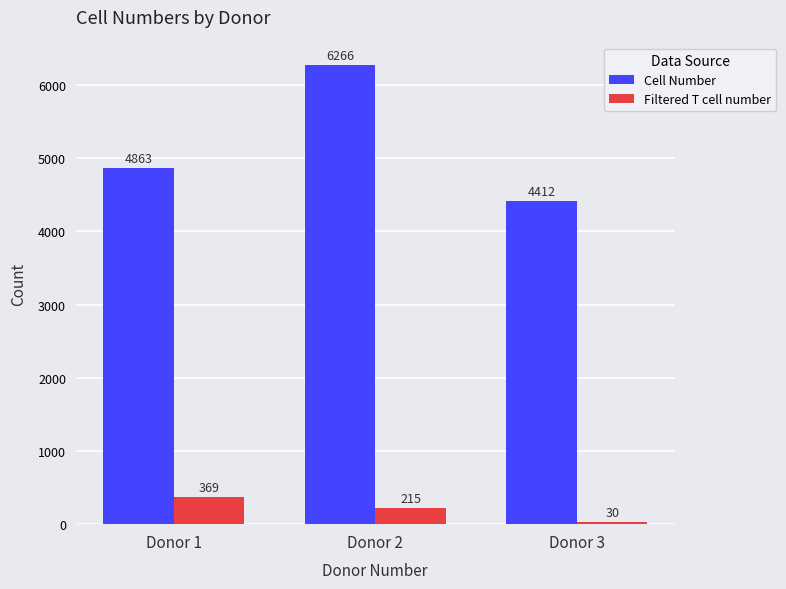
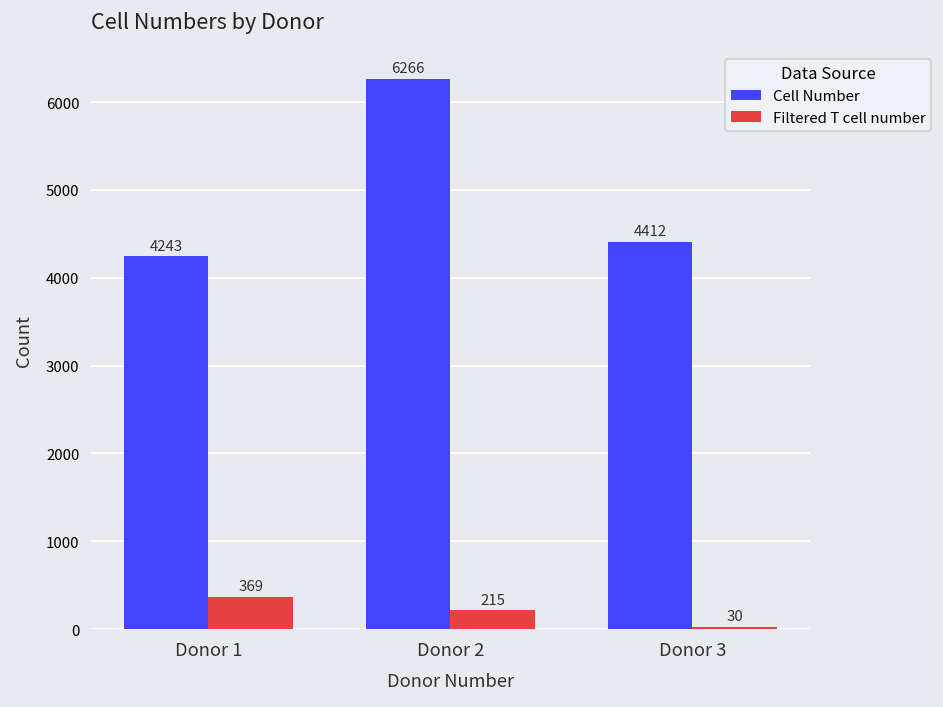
Cell Number, Donor 1: 4863 -> 4243
